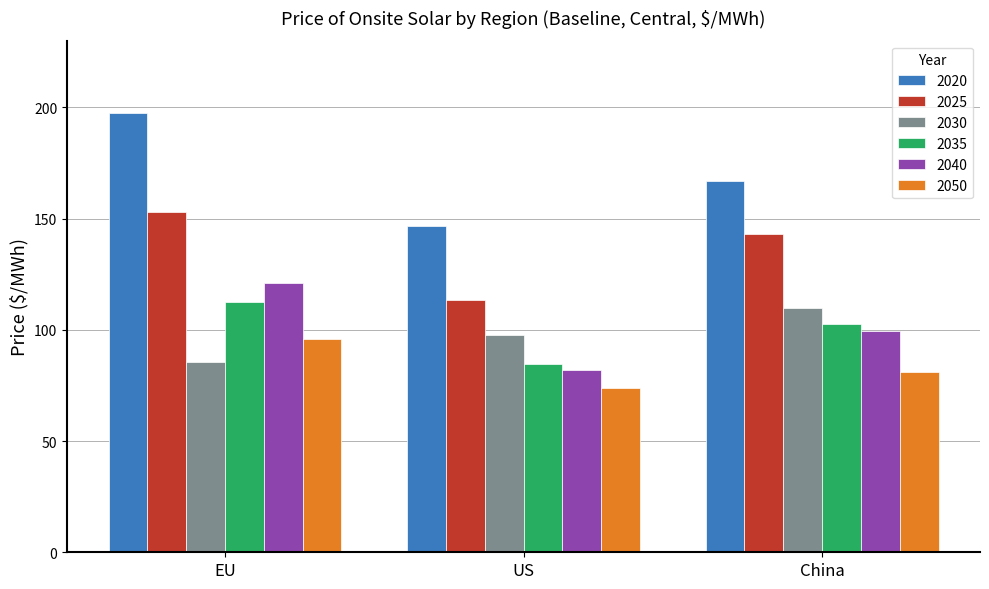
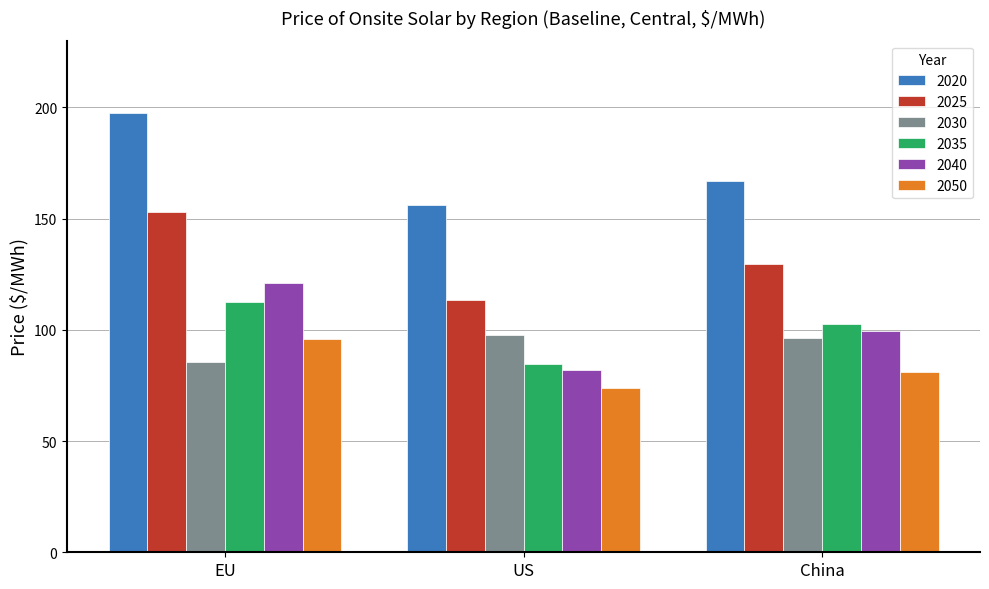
2020, US: 146 -> 156
2025, China: 143 -> 130
2030, China: 110 -> 96
